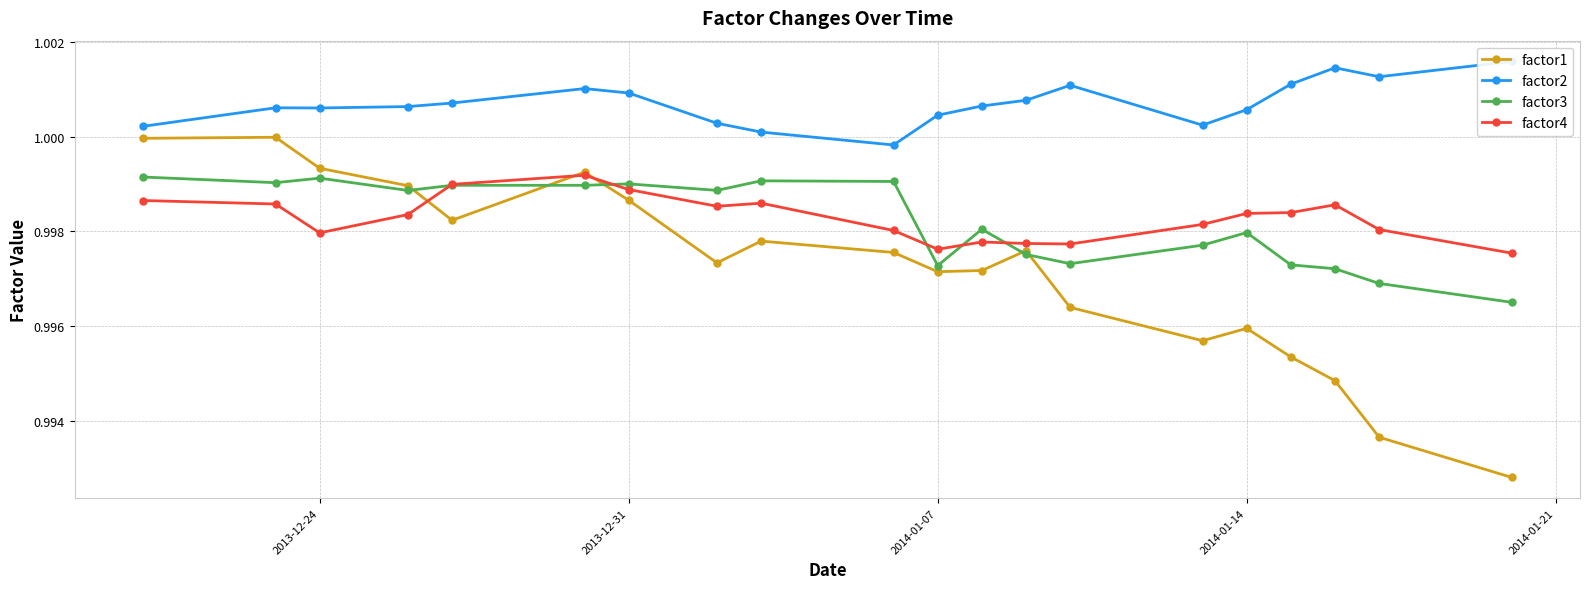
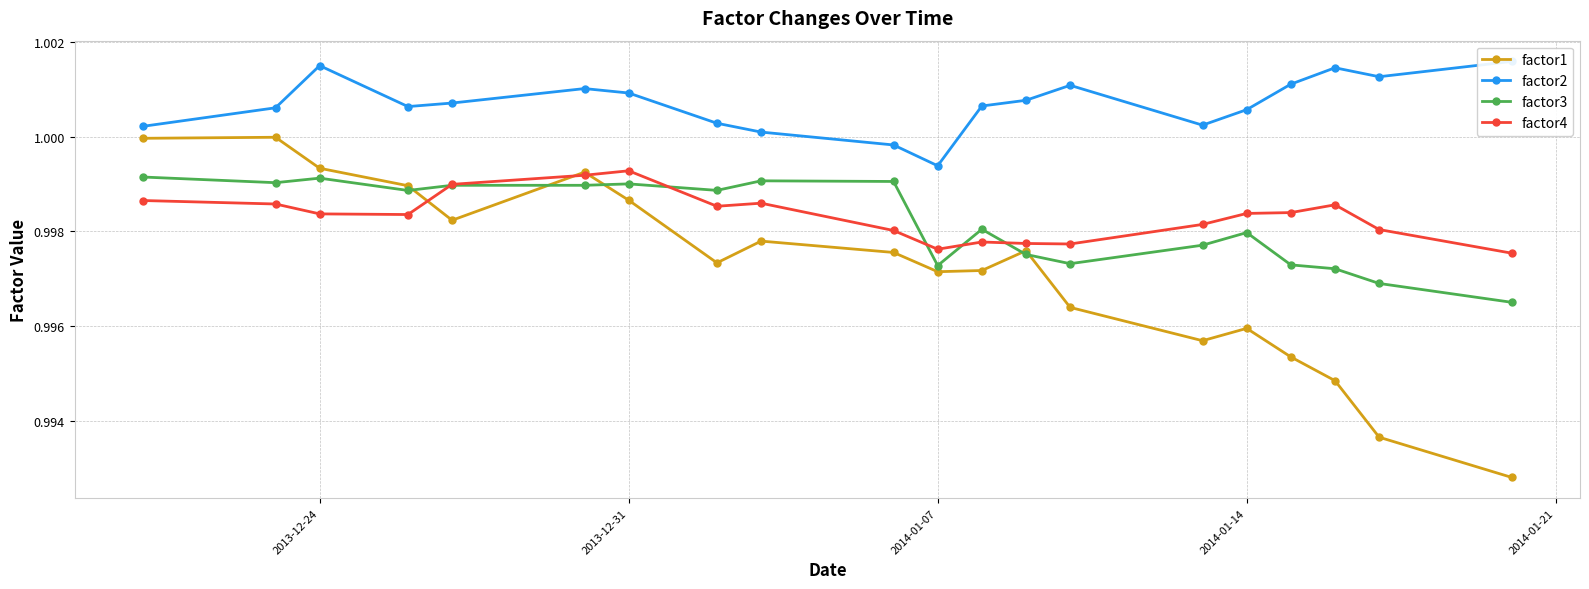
factor2, 2013-12-24: 1.0006 -> 1.0015
factor4, 2013-12-24: 0.9980 -> 0.9984
factor4, 2013-12-31: 0.9989 -> 0.9993
factor2, 2014-01-07: 1.0004 -> 0.9994
